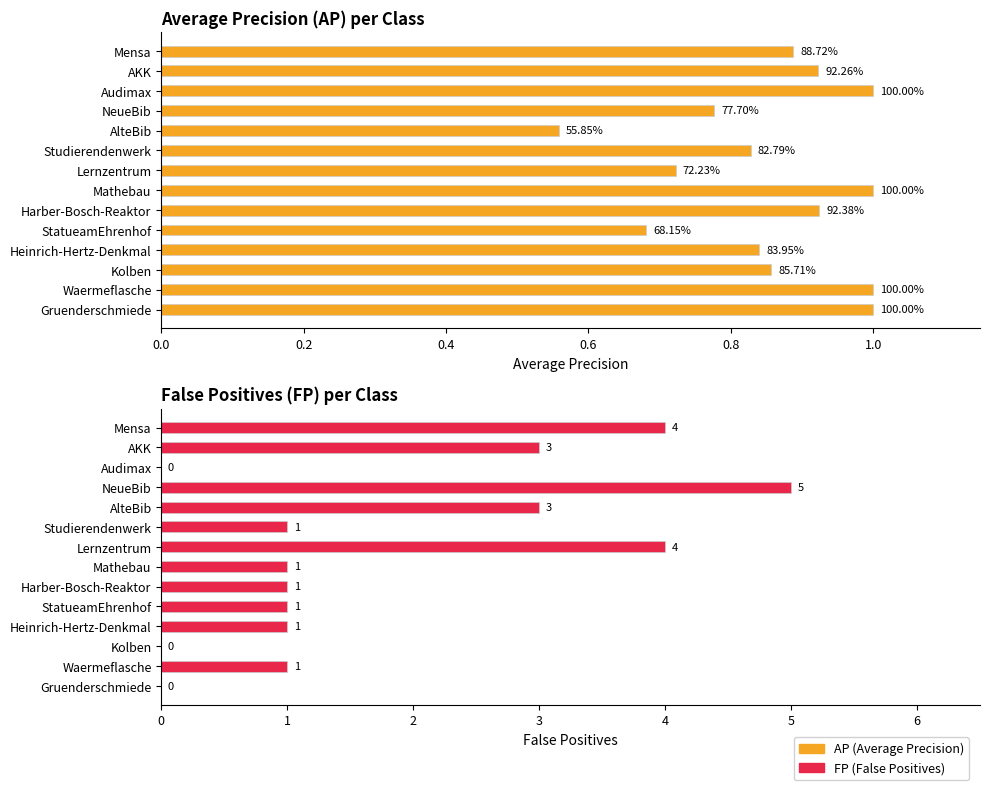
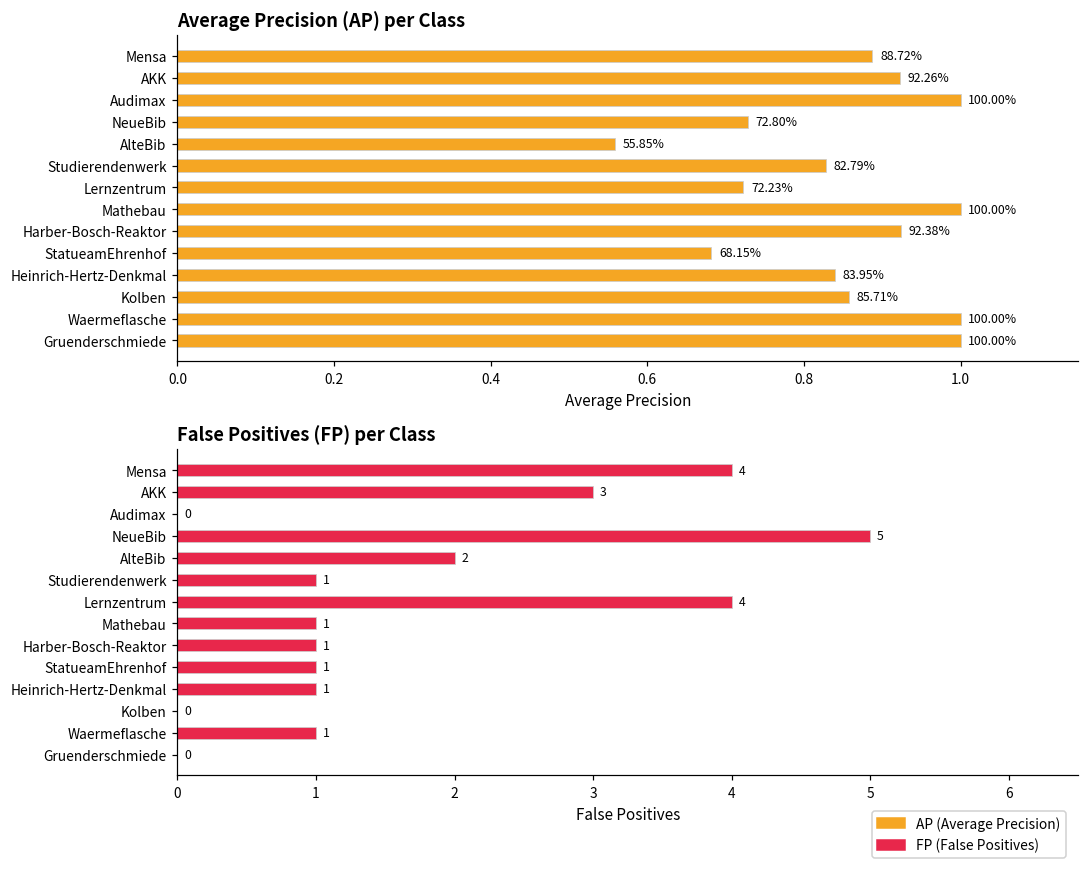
Average Precision (AP) per Class, NeueBib: 77.70% -> 72.80%
False Positives (FP) per Class, AlteBib: 3 -> 2
